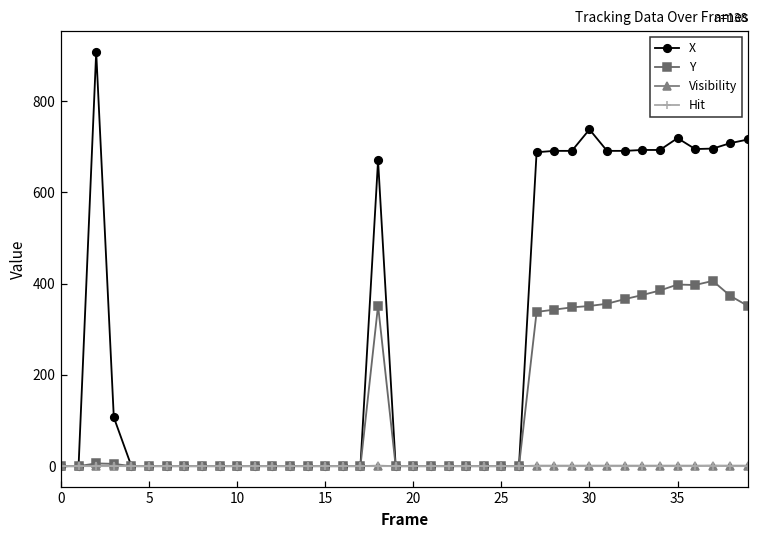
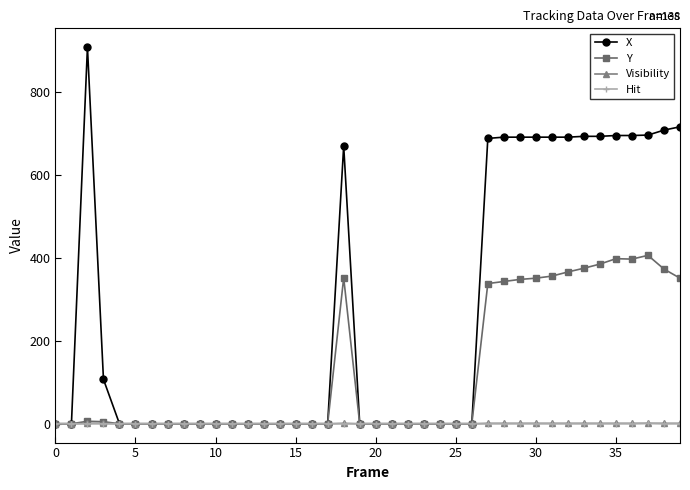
X, 30: 740 -> 690
X, 35: 720 -> 700
